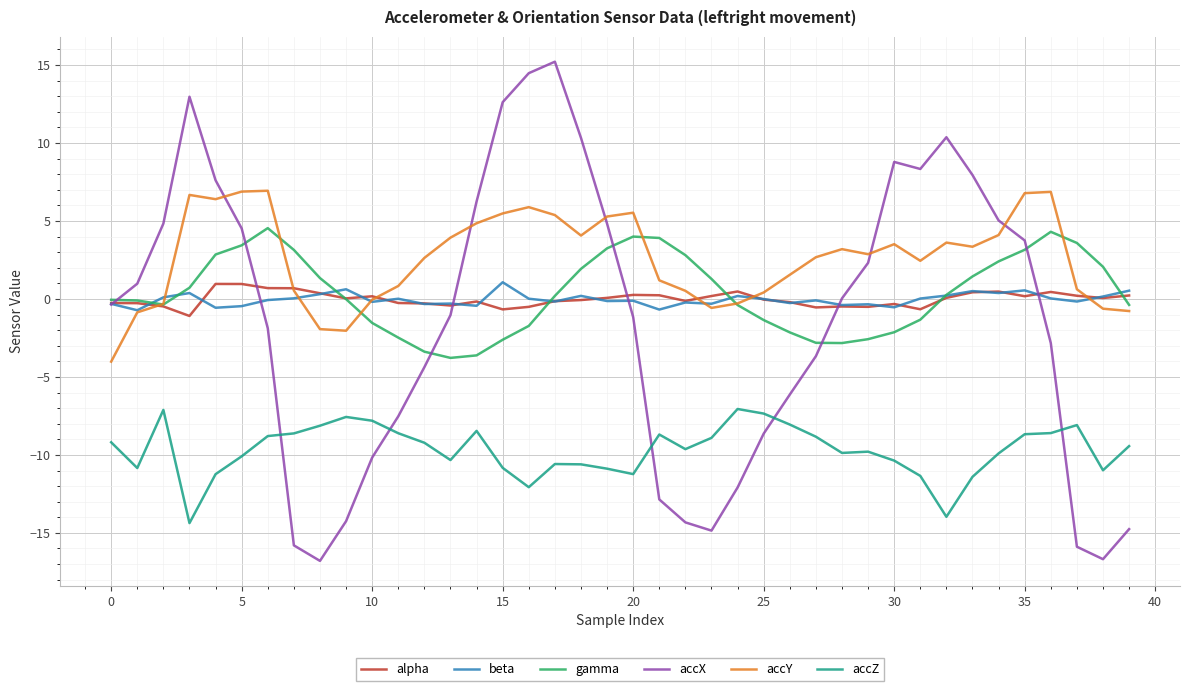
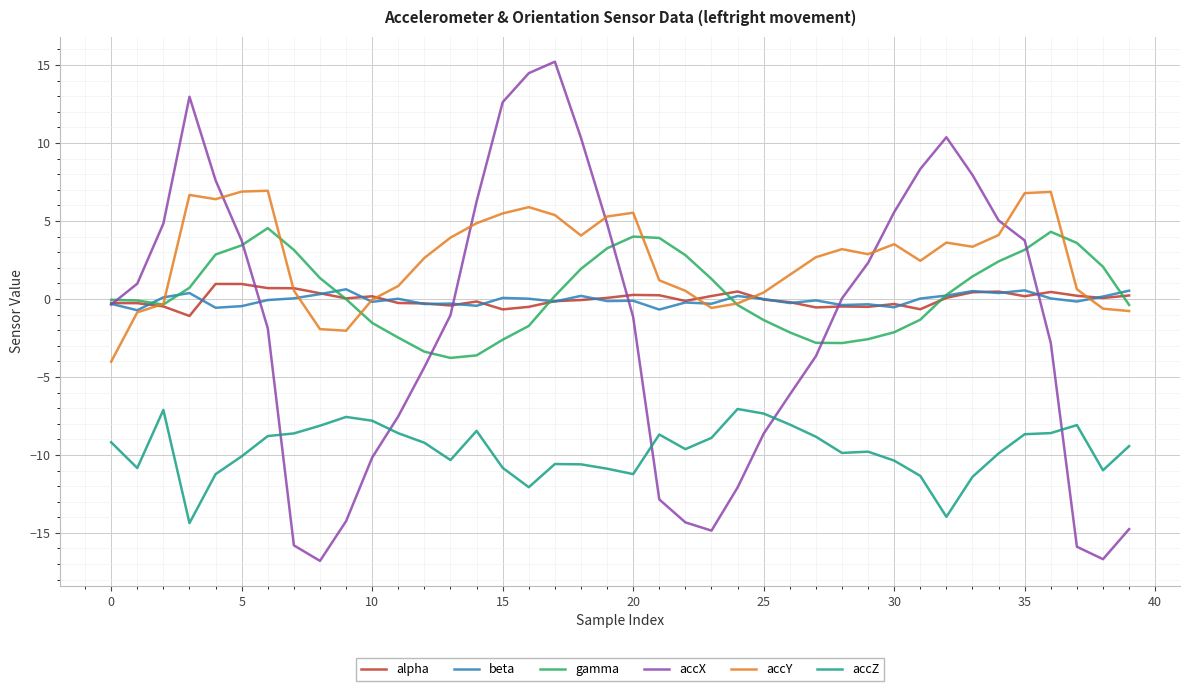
accX, 5: 4.5 -> 3.7
beta, 15: 1.1 -> 0.1
accX, 30: 8.8 -> 5.6
